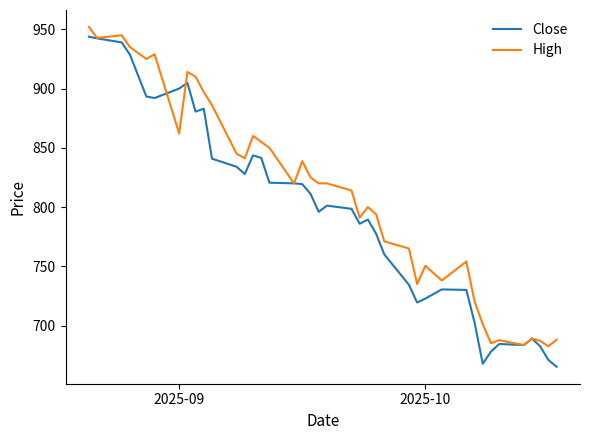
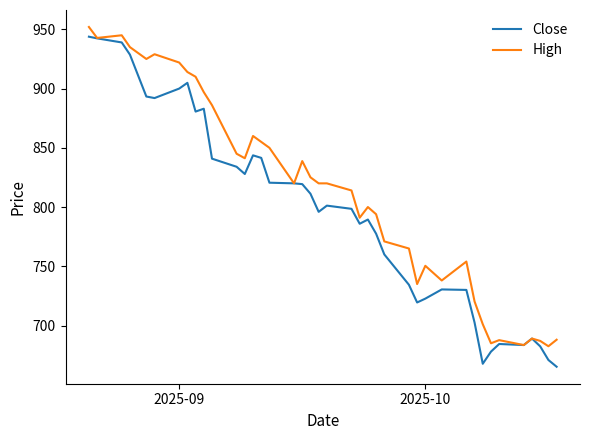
High, 2025-09: 862 -> 922
